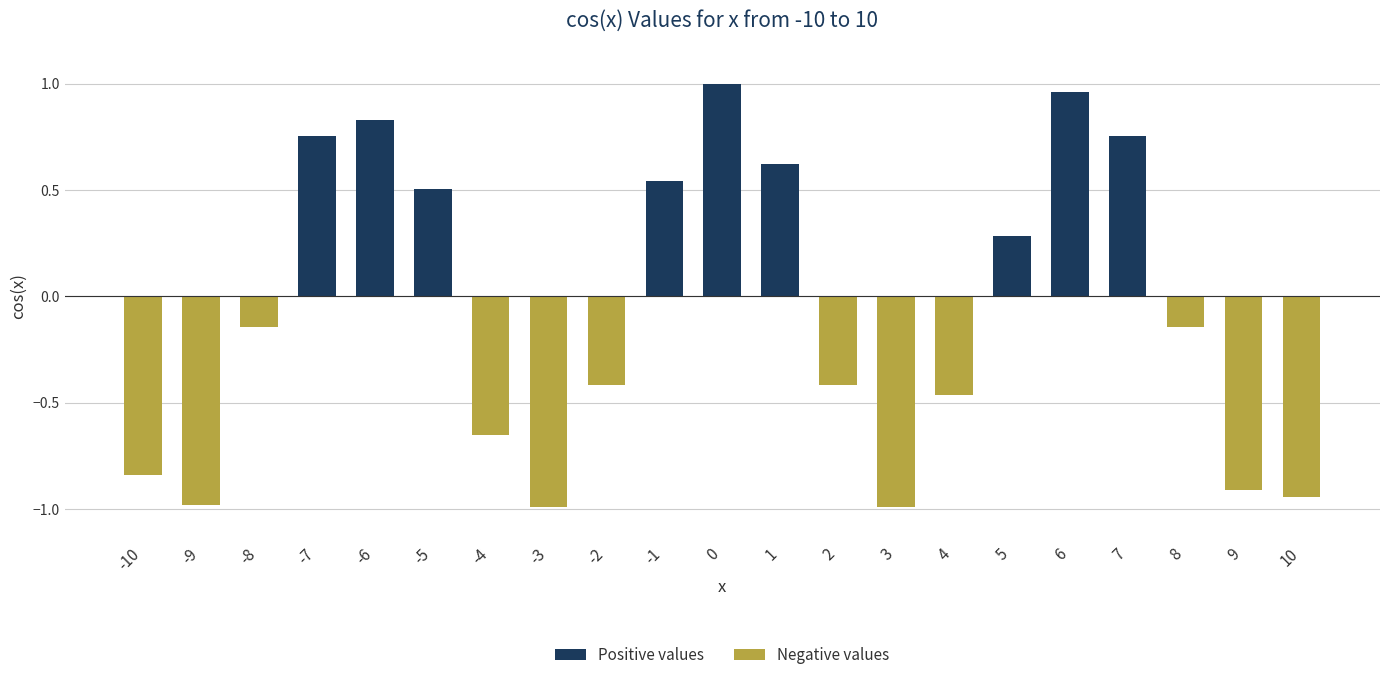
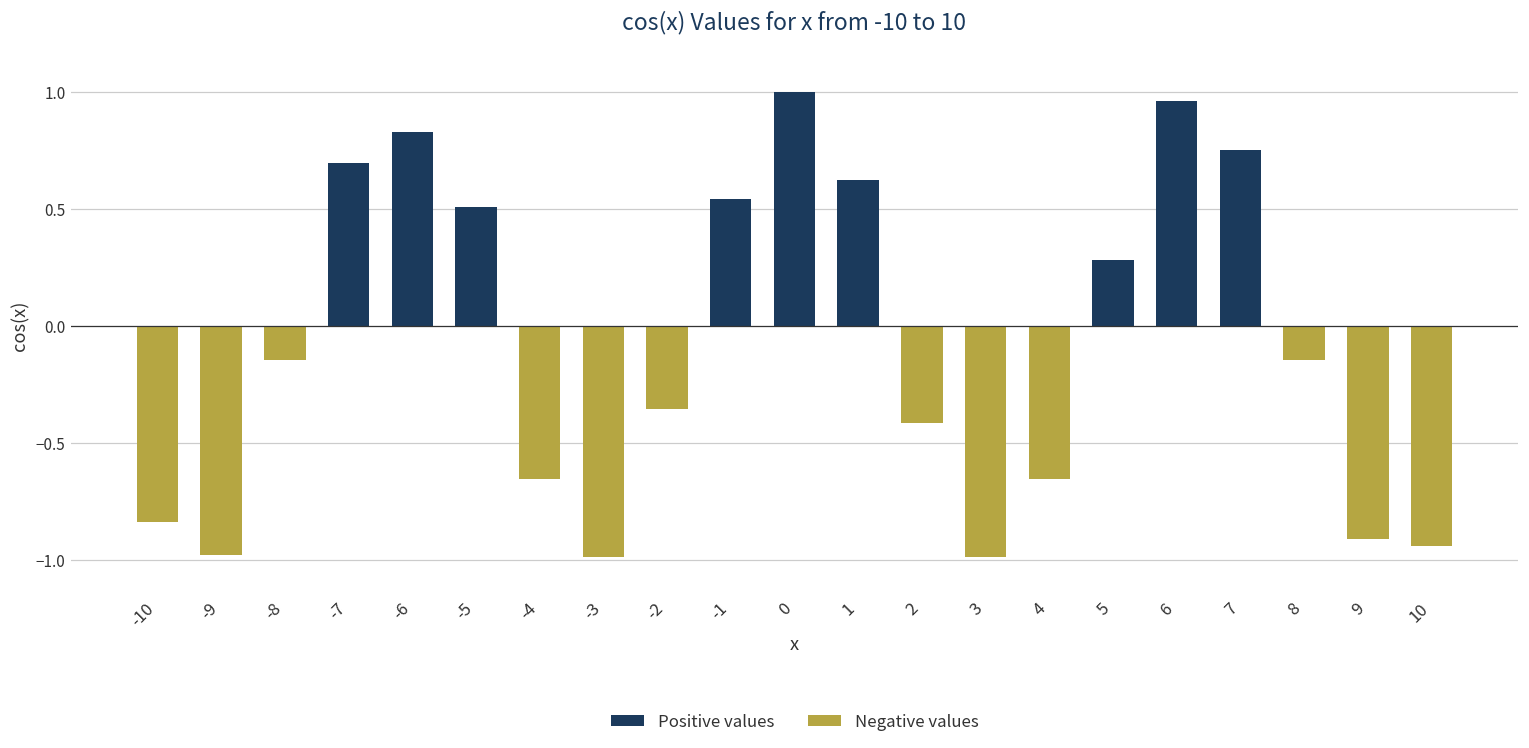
Positive values, -7: 0.75 -> 0.69
Negative values, -2: -0.42 -> -0.36
Negative values, 4: -0.47 -> -0.65
